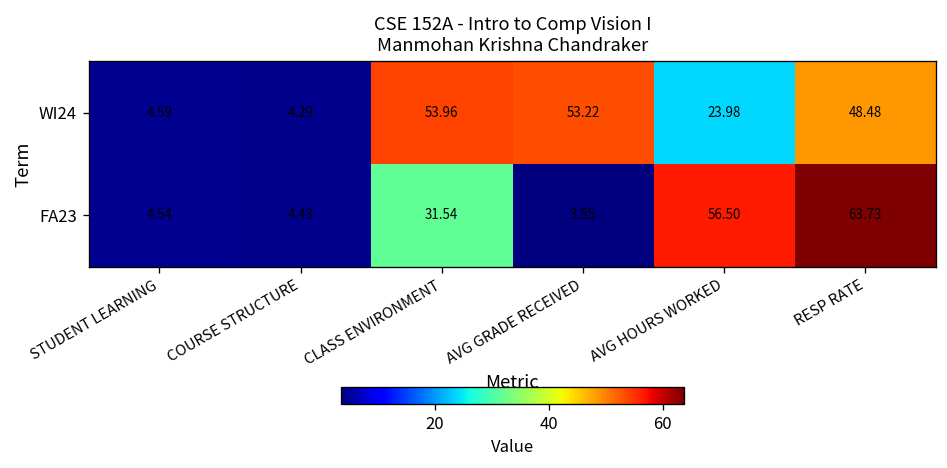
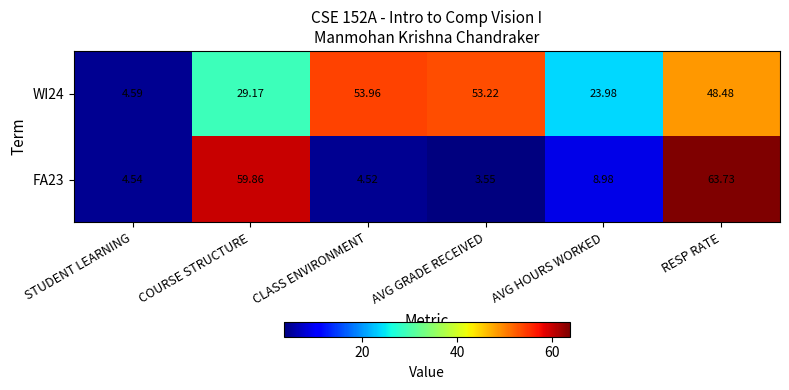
WI24, COURSE STRUCTURE: 4.29 -> 29.17
FA23, COURSE STRUCTURE: 4.43 -> 59.86
FA23, CLASS ENVIRONMENT: 31.54 -> 4.52
FA23, AVG HOURS WORKED: 56.50 -> 8.98
